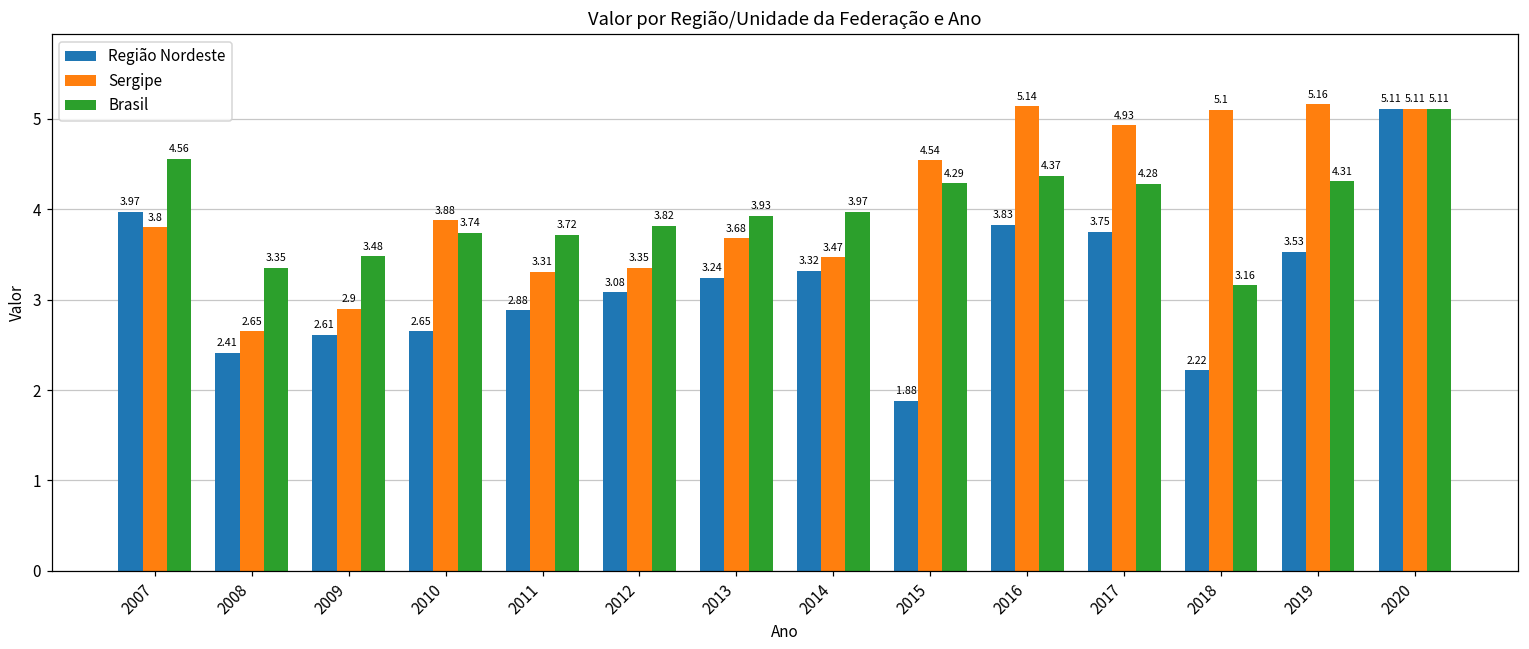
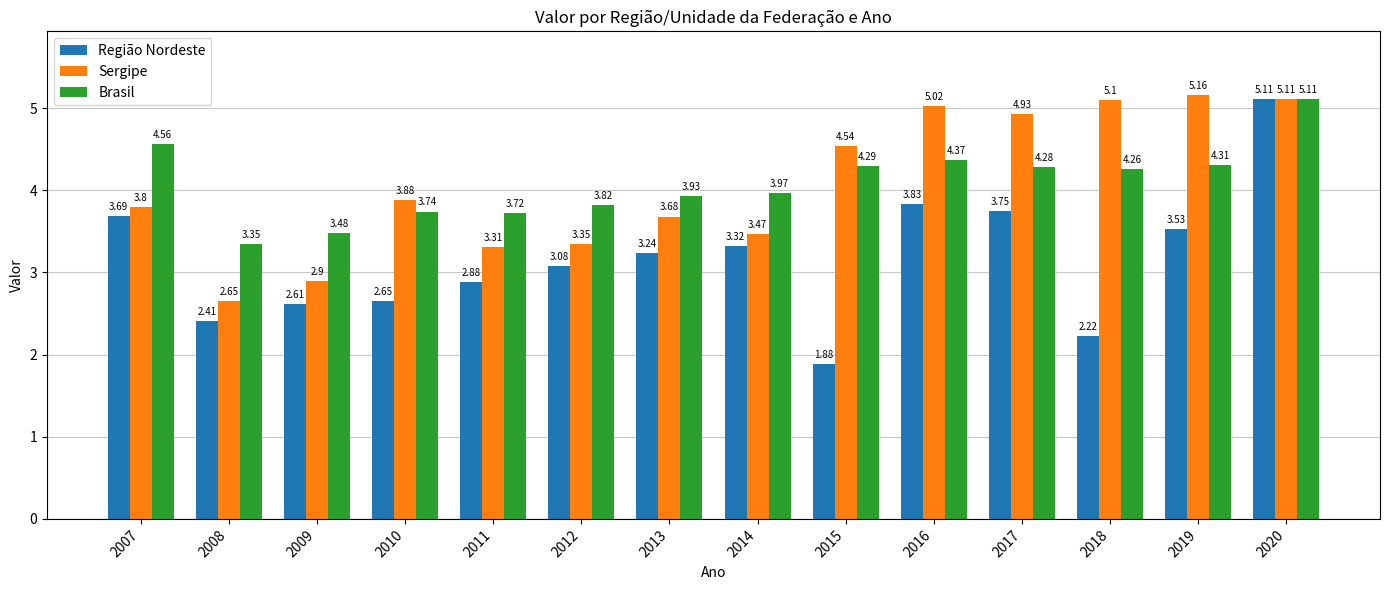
Região Nordeste, 2007: 3.97 -> 3.69
Sergipe, 2016: 5.14 -> 5.02
Brasil, 2018: 3.16 -> 4.26
